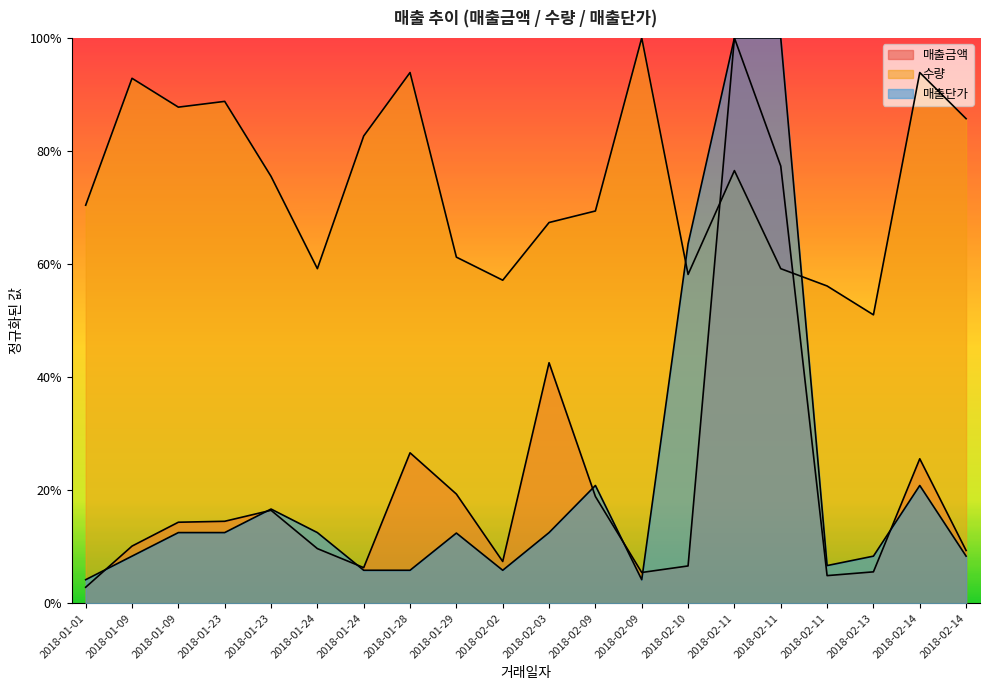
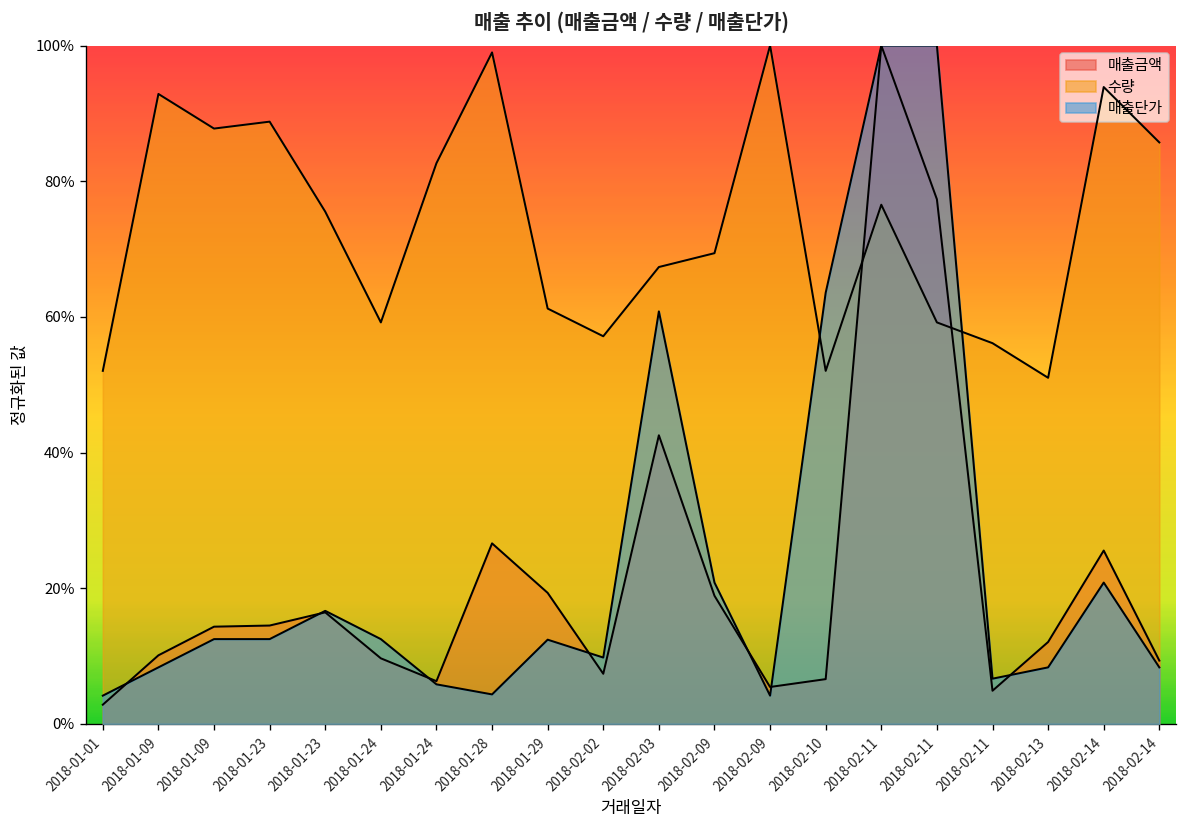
수량, 2018-01-01: 70% -> 52%
수량, 2018-01-28: 94% -> 99%
매출단가, 2018-01-28: 6% -> 4%
매출단가, 2018-02-02: 6% -> 10%
매출단가, 2018-02-03: 13% -> 61%
수량, 2018-02-10: 58% -> 52%
매출금액, 2018-02-13: 6% -> 12%
